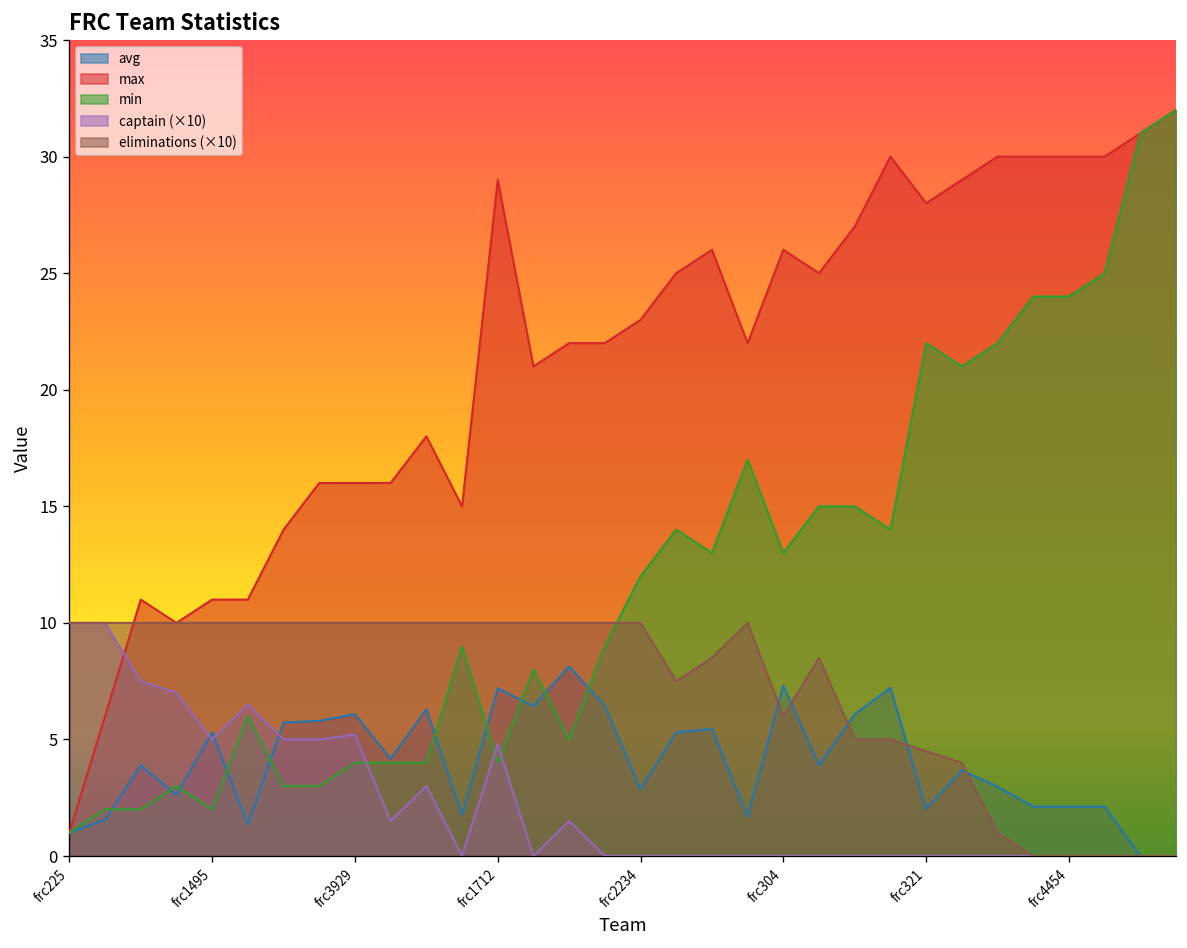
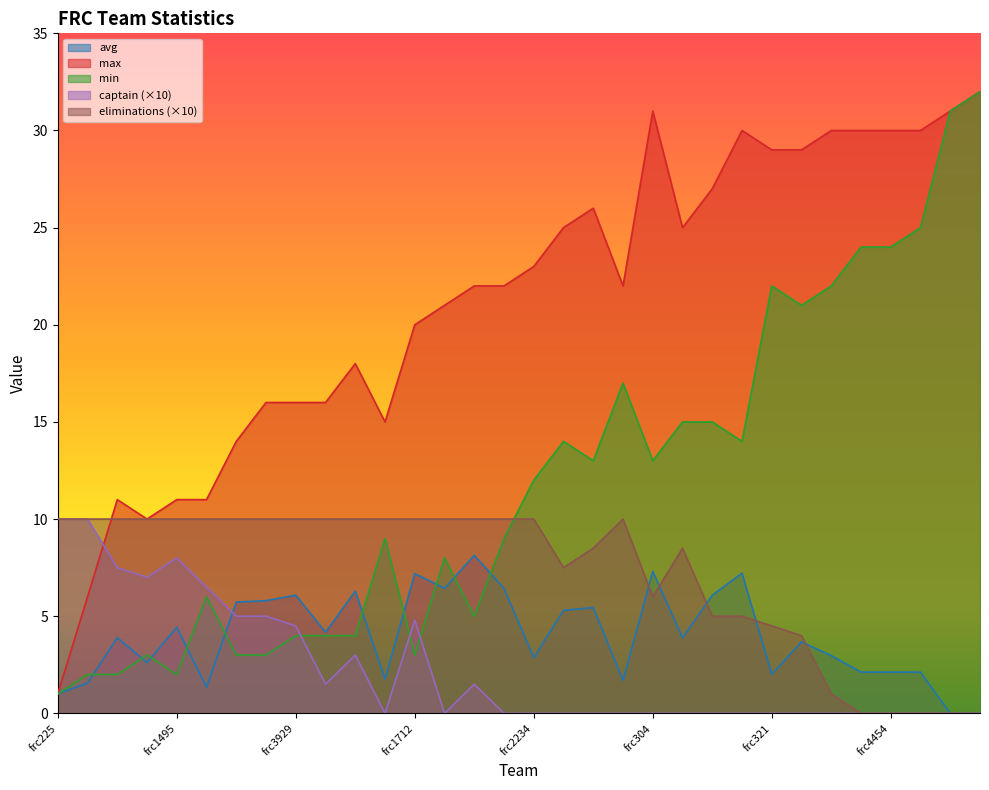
avg, frc1495: 5.3 -> 4.4
captain (×10), frc1495: 5.0 -> 8.0
captain (×10), frc3929: 5.2 -> 4.5
max, frc1712: 29 -> 20
min, frc1712: 4 -> 3
max, frc304: 26 -> 31
max, frc321: 28 -> 29
